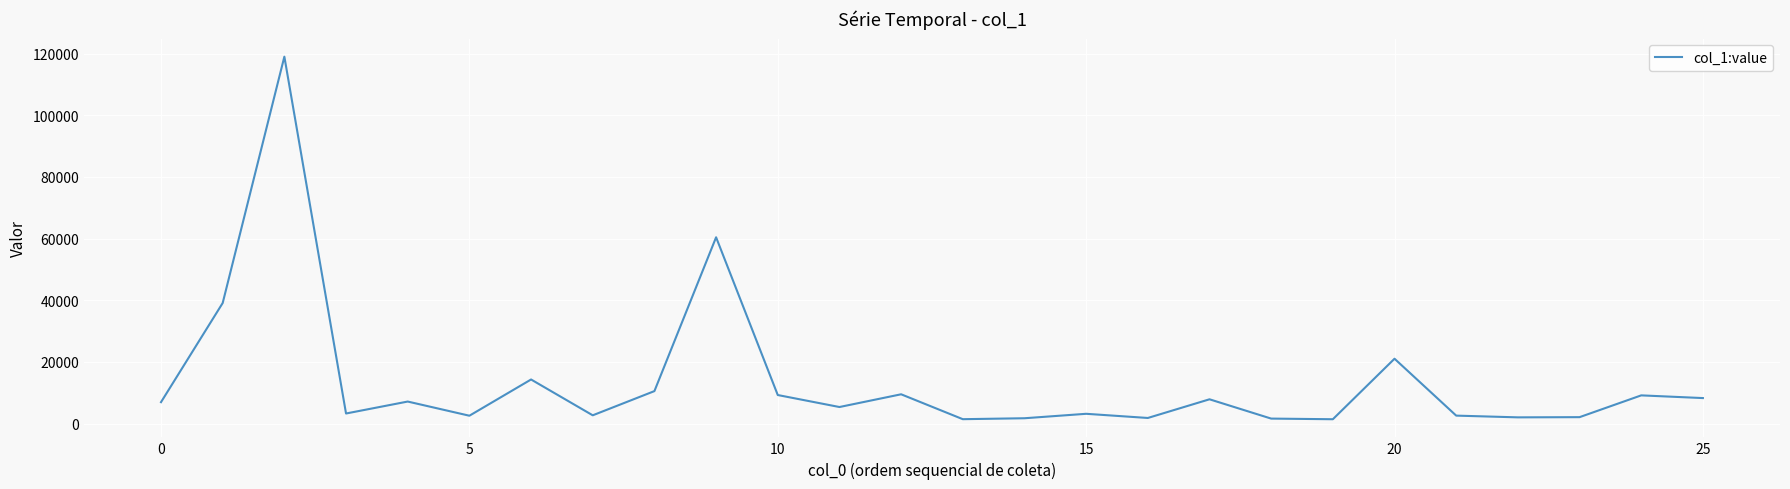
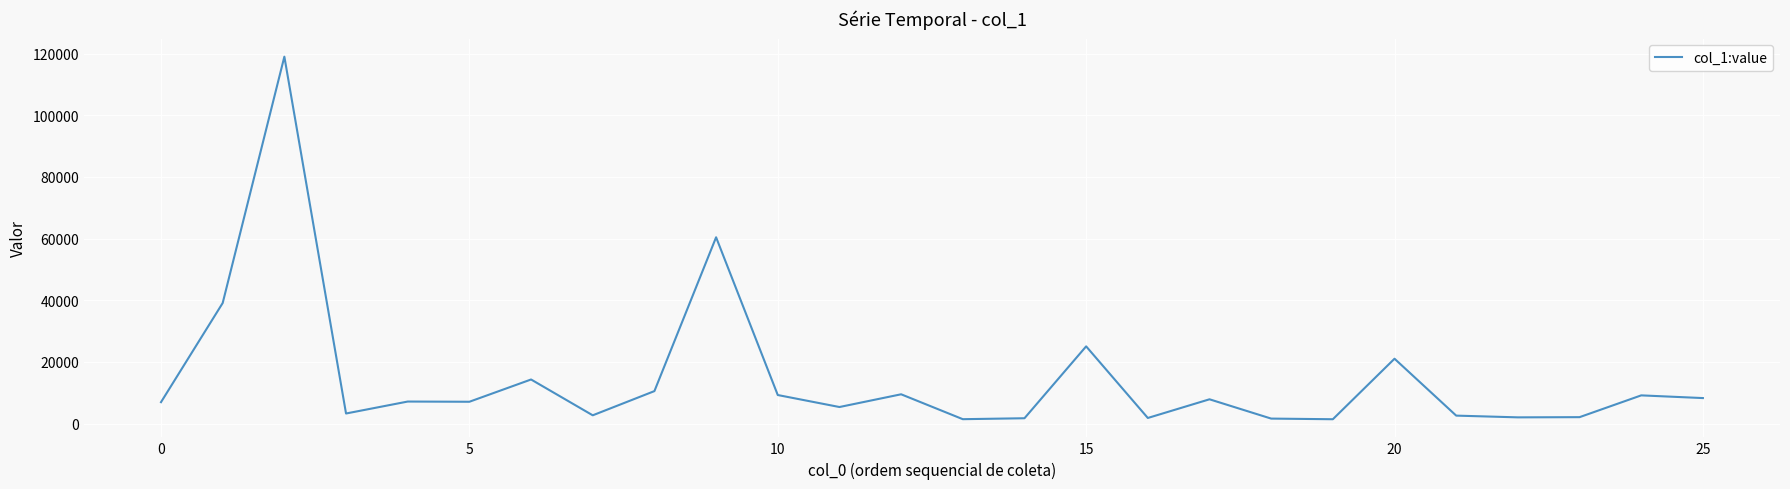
5: 3000 -> 7000
15: 3000 -> 25000
